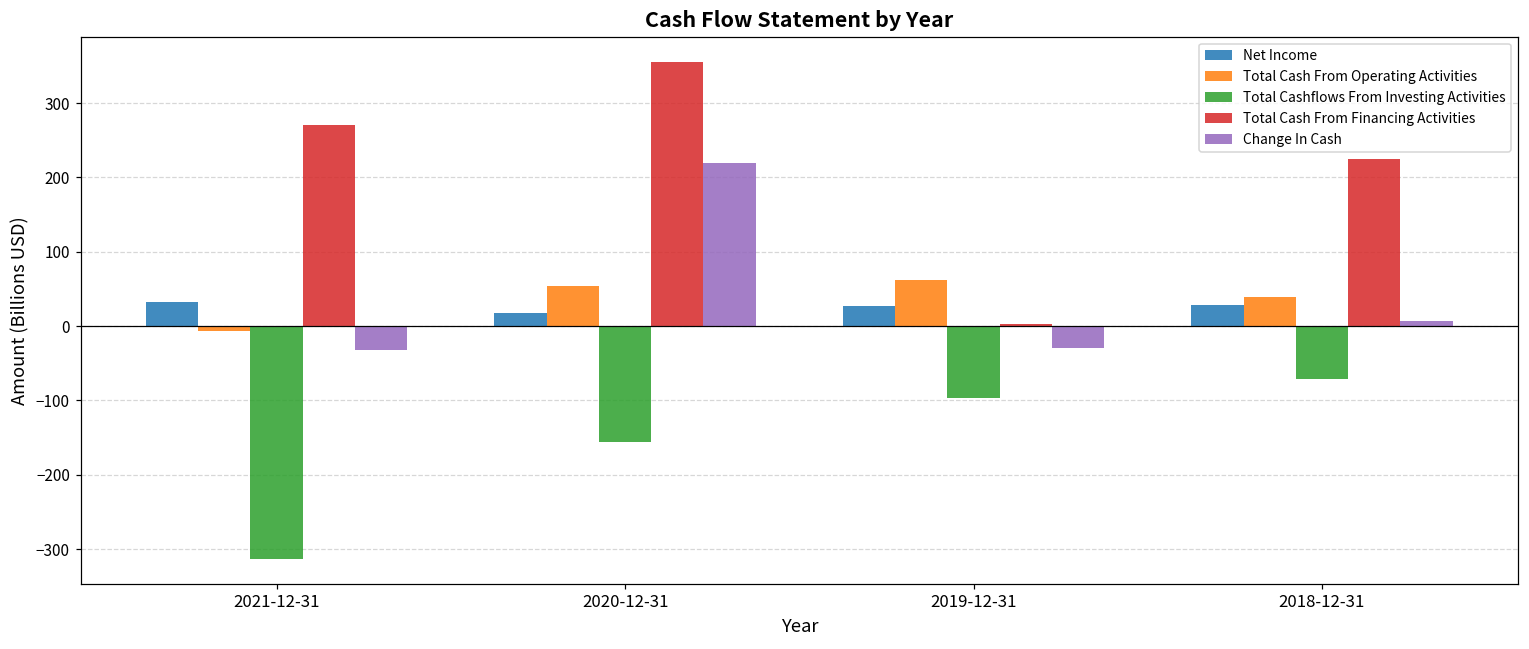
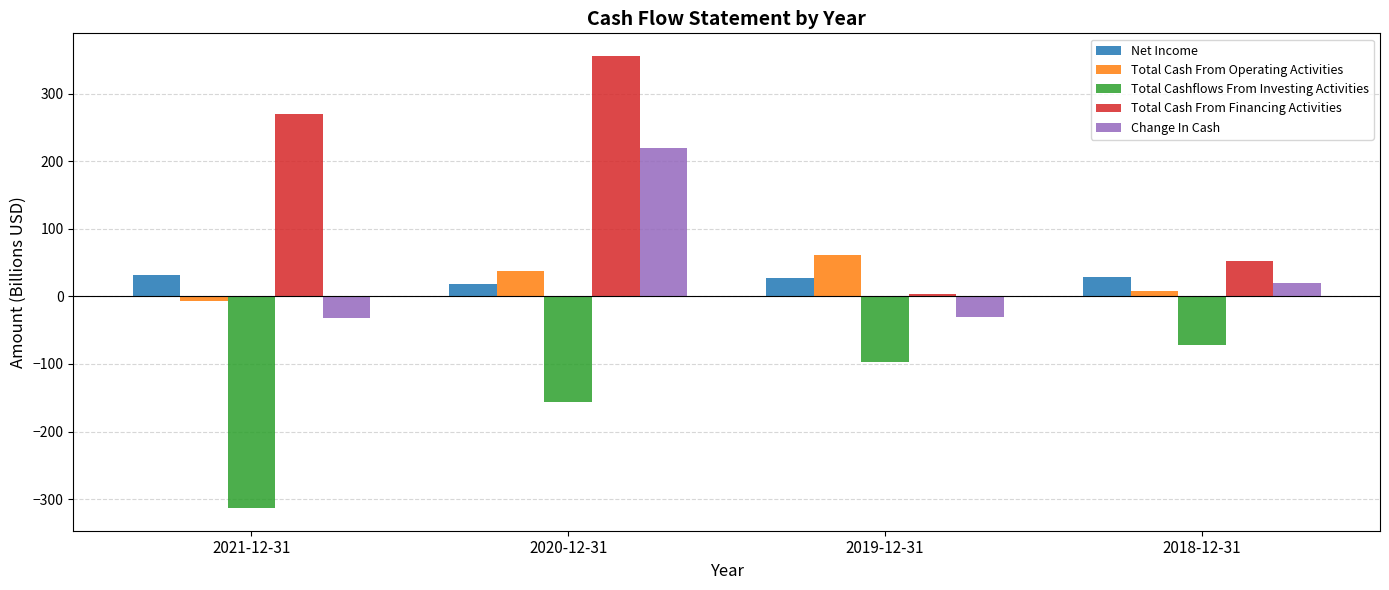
Total Cash From Operating Activities, 2020-12-31: 50 -> 40
Total Cash From Operating Activities, 2018-12-31: 40 -> 10
Total Cash From Financing Activities, 2018-12-31: 220 -> 50
Change In Cash, 2018-12-31: 10 -> 20
